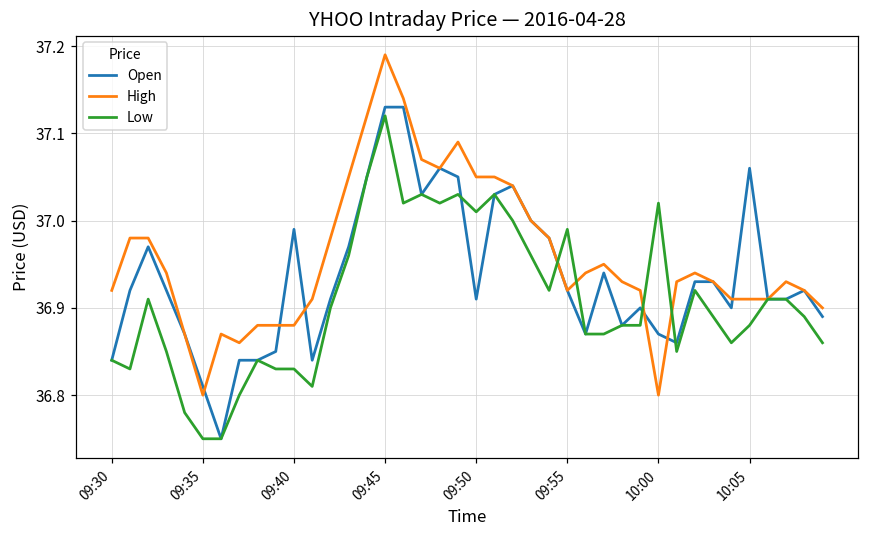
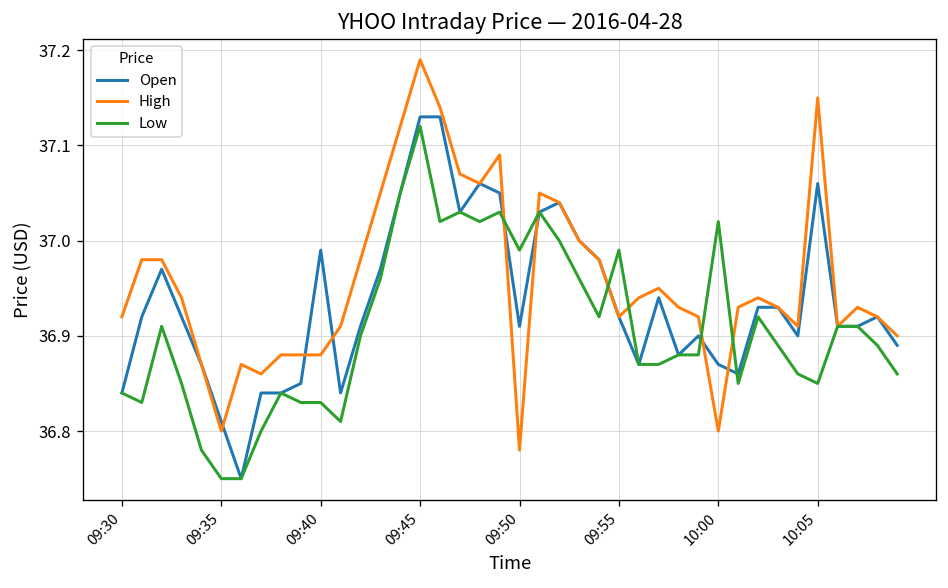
High, 09:50: 37.05 -> 36.78
Low, 09:50: 37.01 -> 36.99
High, 10:05: 36.91 -> 37.15
Low, 10:05: 36.88 -> 36.85
